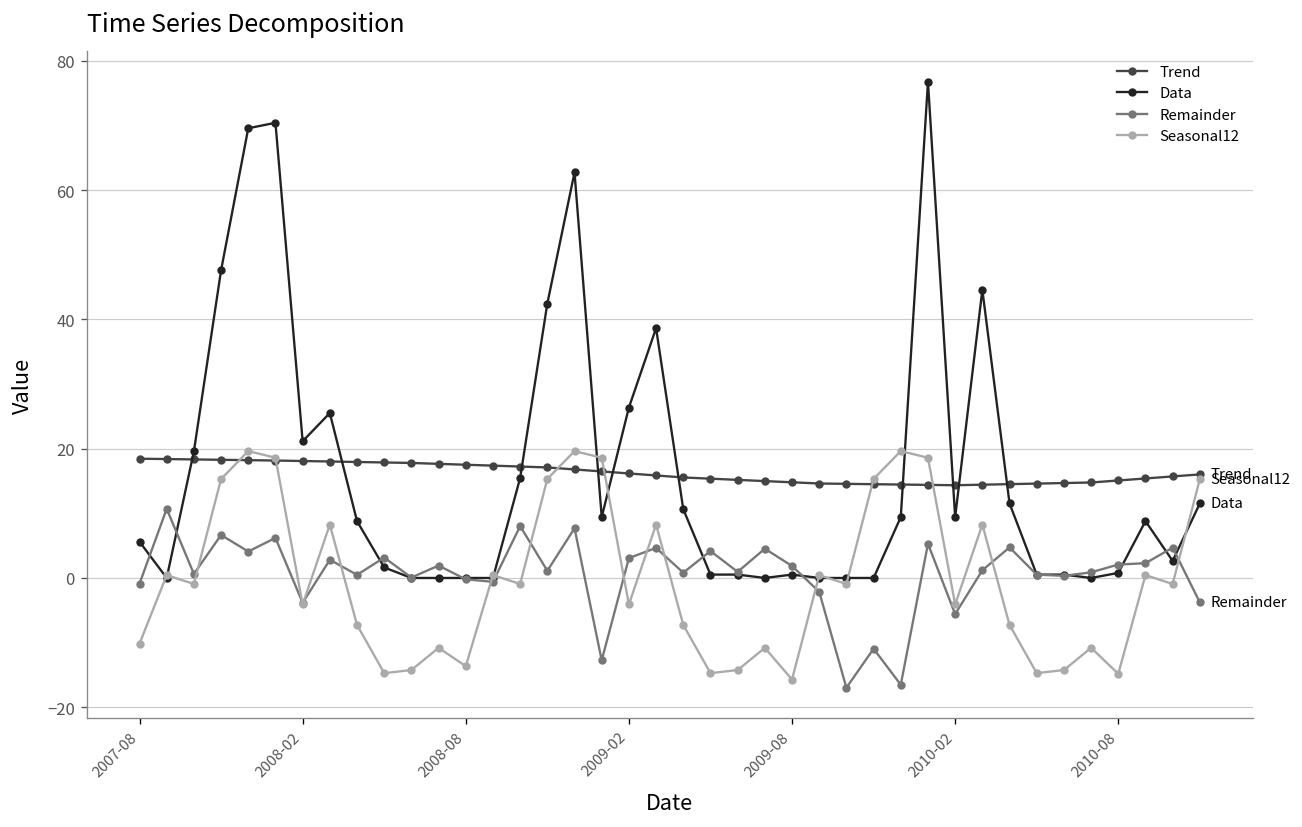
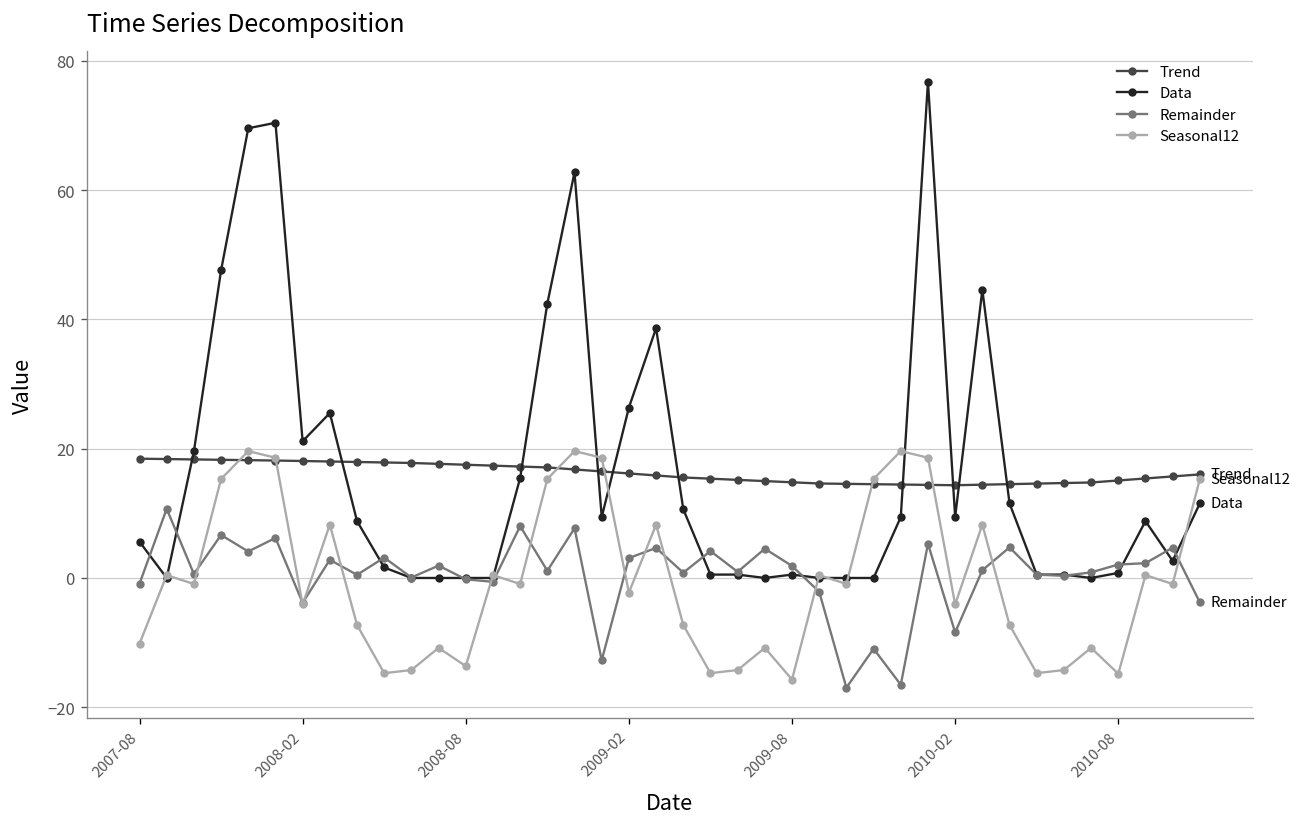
Seasonal12, 2009-02: -4 -> -2
Remainder, 2010-02: -6 -> -8
